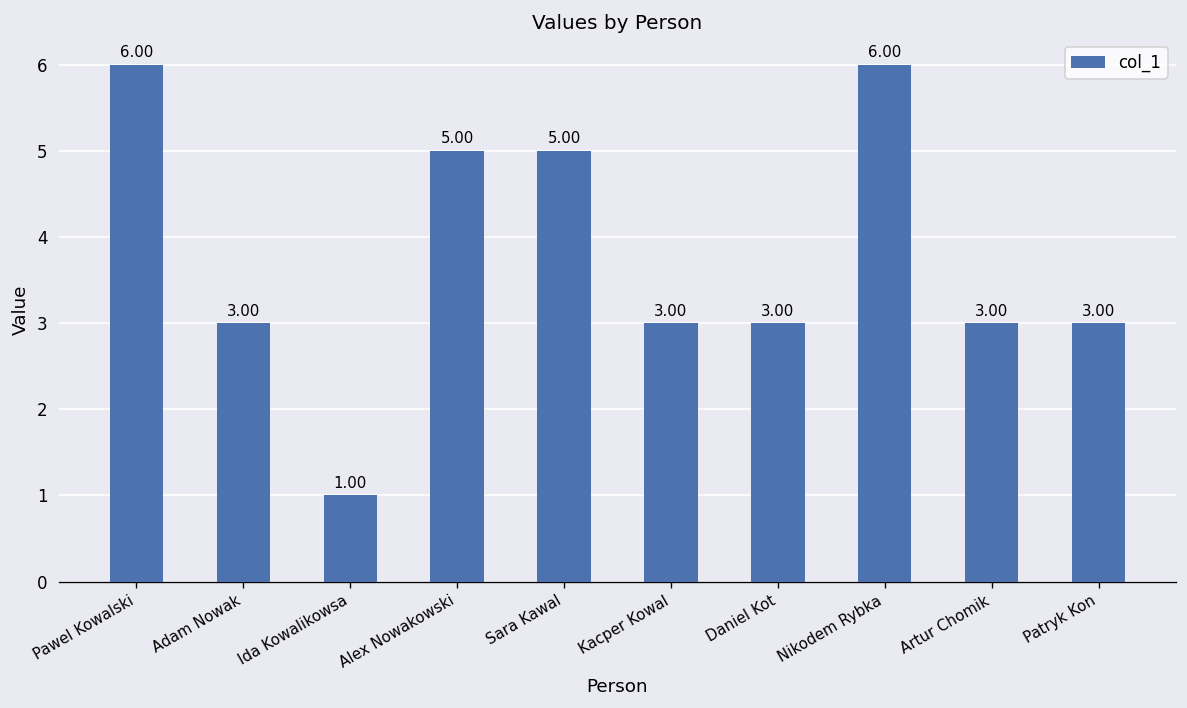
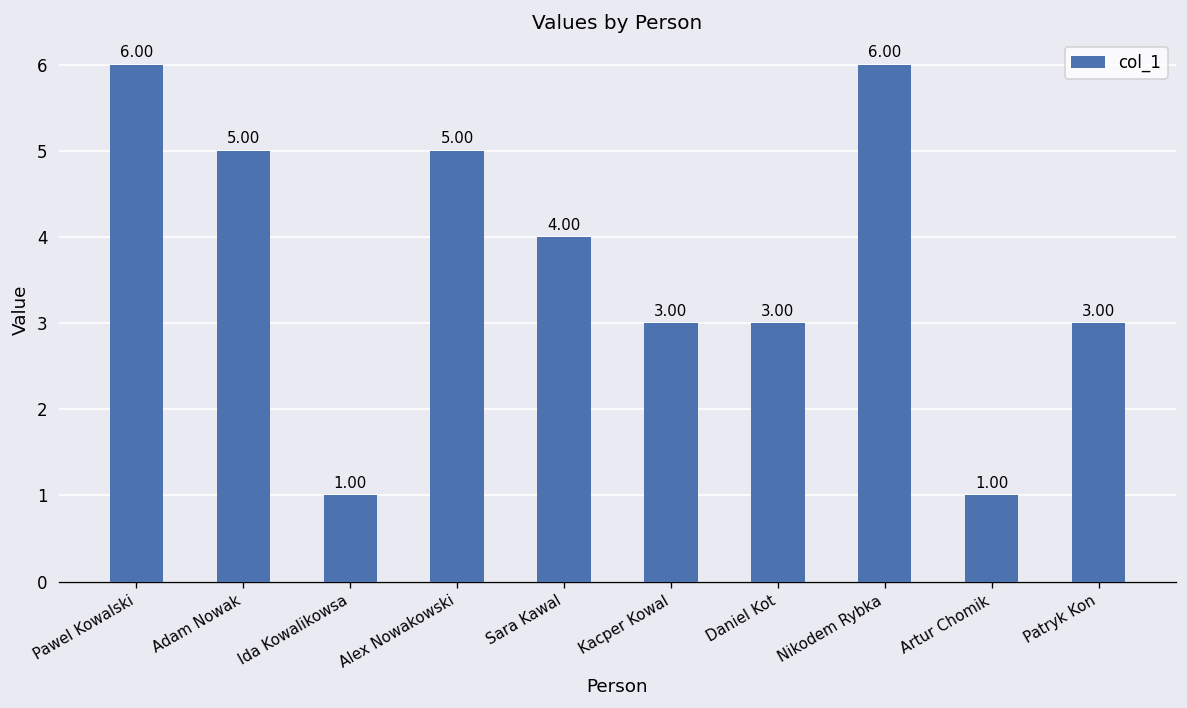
Adam Nowak: 3.00 -> 5.00
Sara Kawal: 5.00 -> 4.00
Artur Chomik: 3.00 -> 1.00
